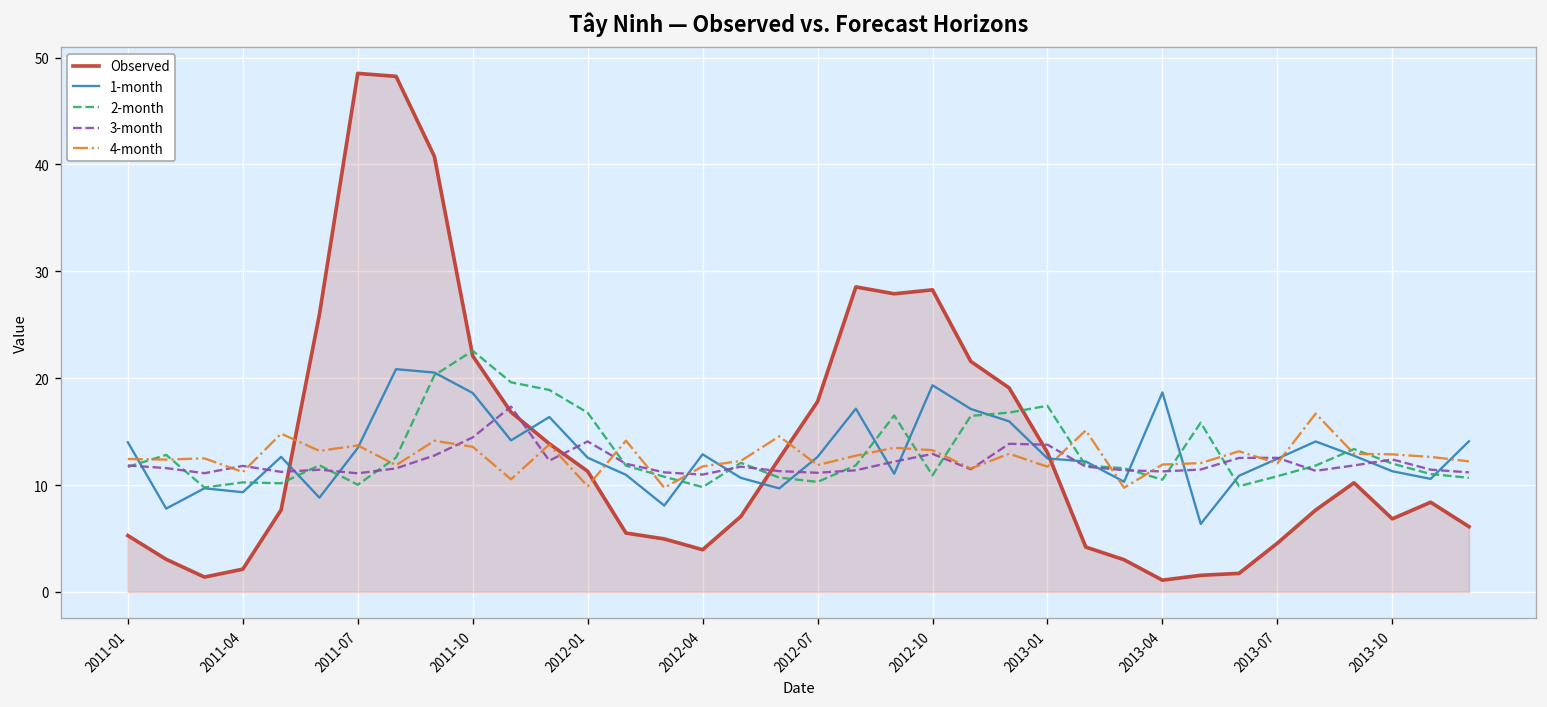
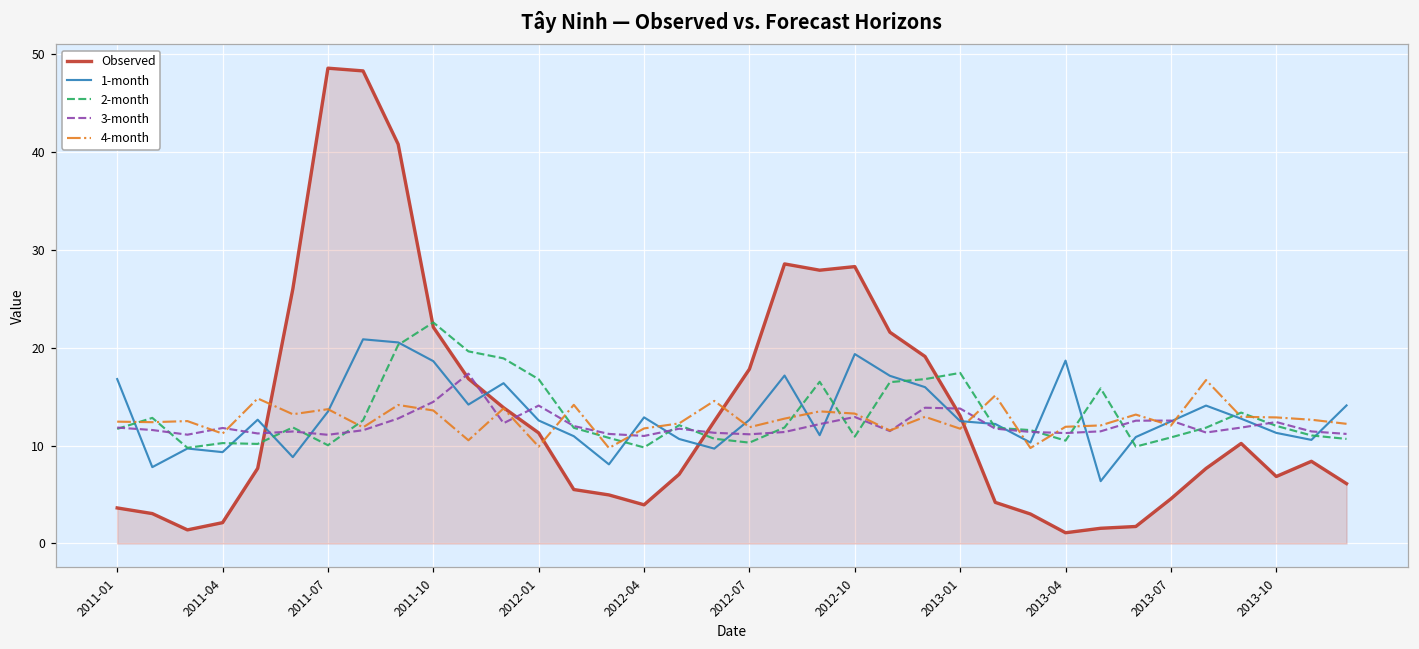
Observed, 2011-01: 5 -> 4
1-month, 2011-01: 14 -> 17
